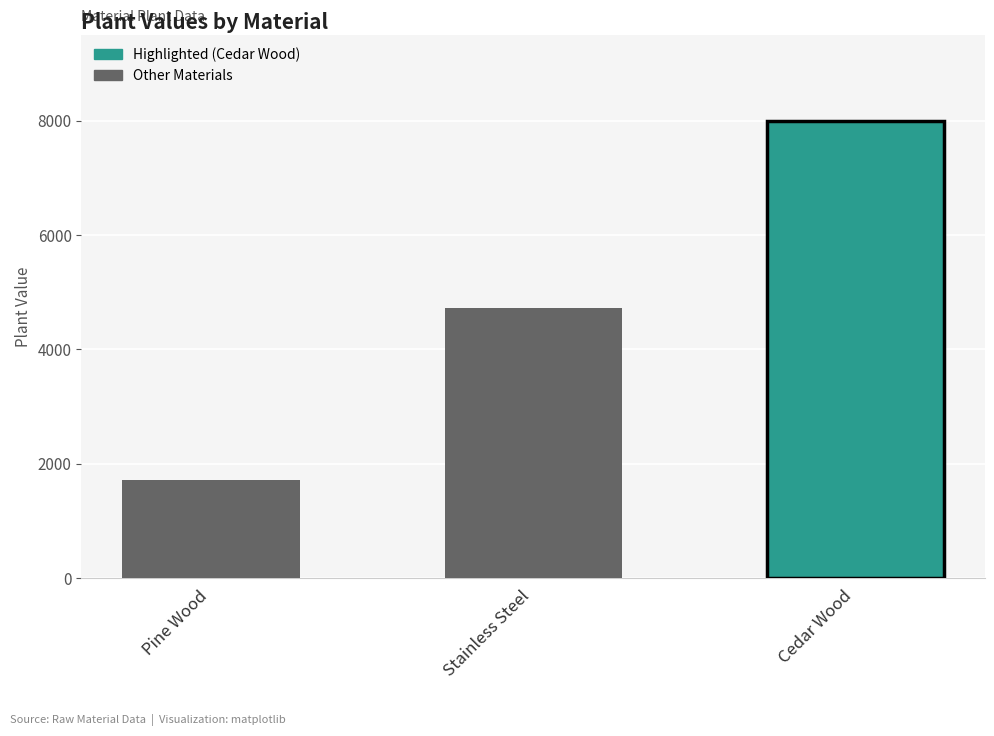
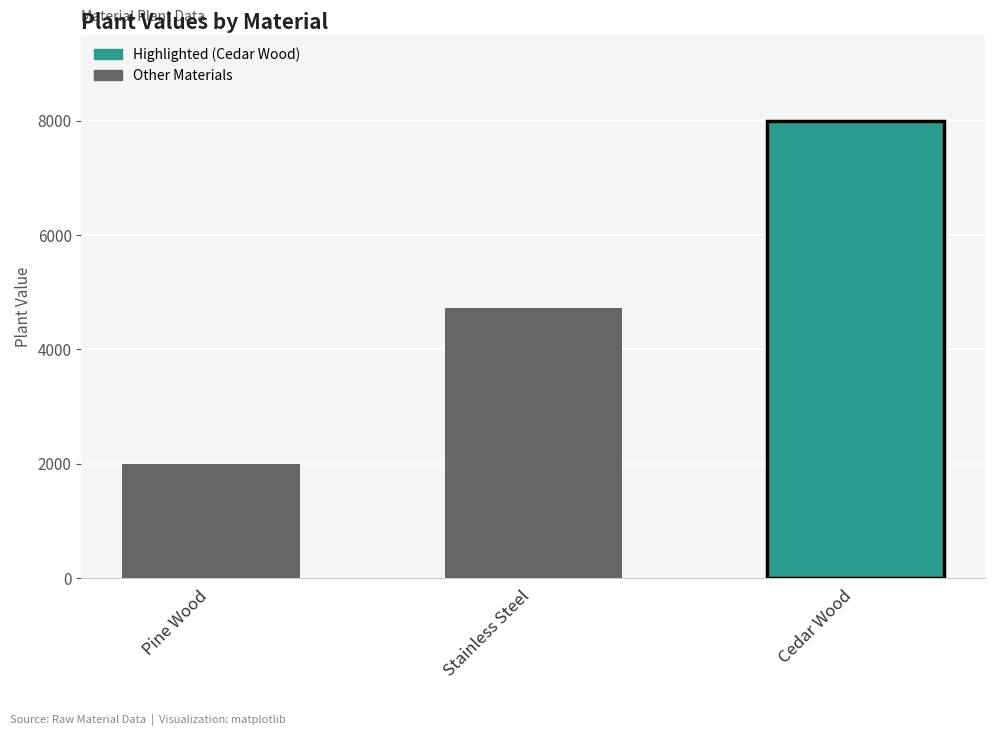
Pine Wood: 1700 -> 2000
